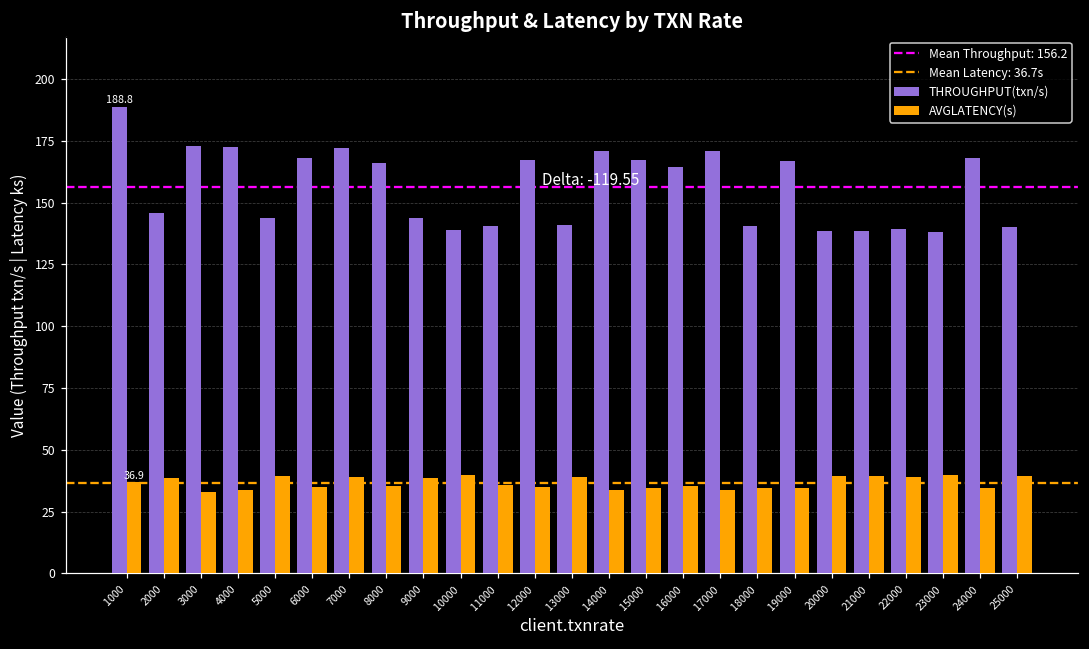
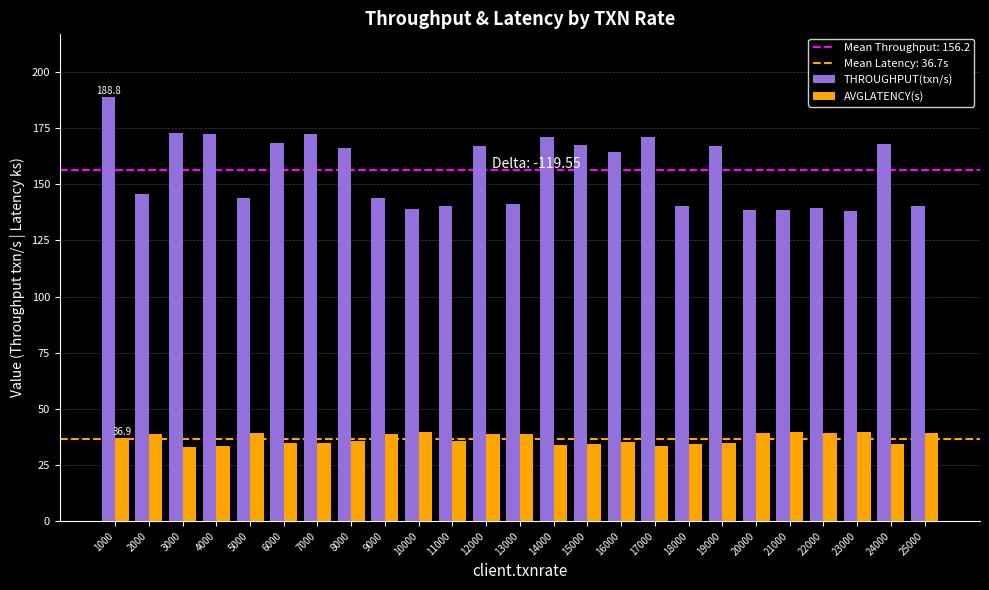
AVGLATENCY(s), 7000: 39 -> 35
AVGLATENCY(s), 12000: 35 -> 39
